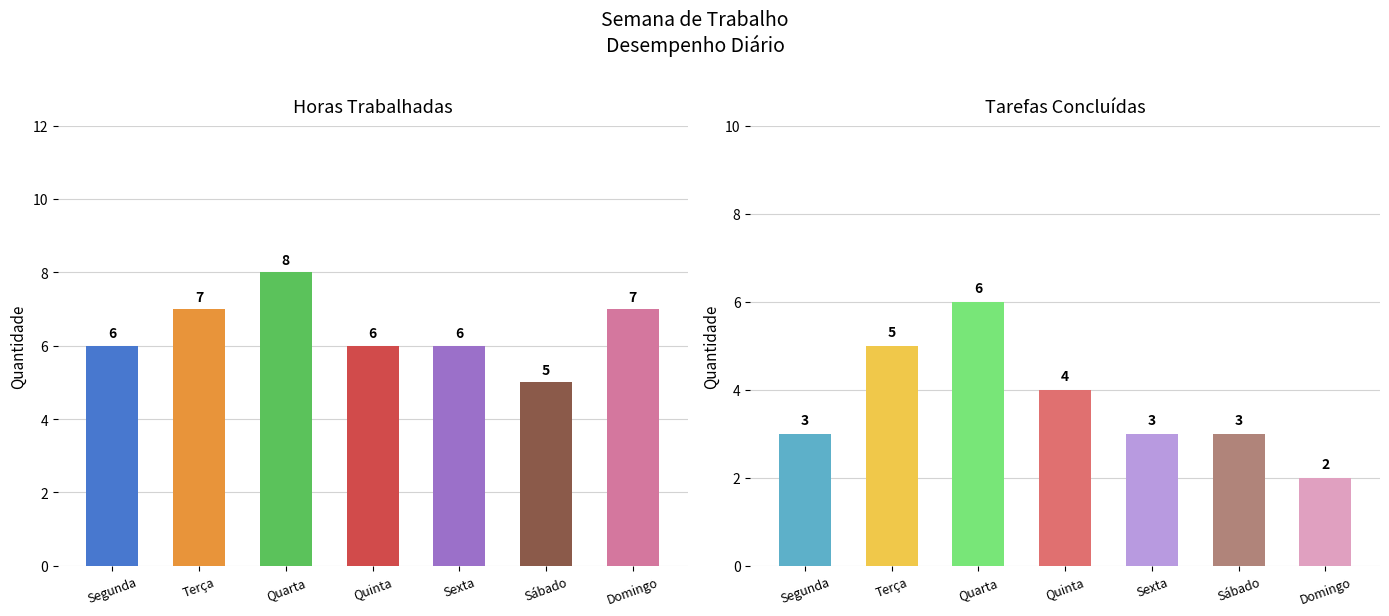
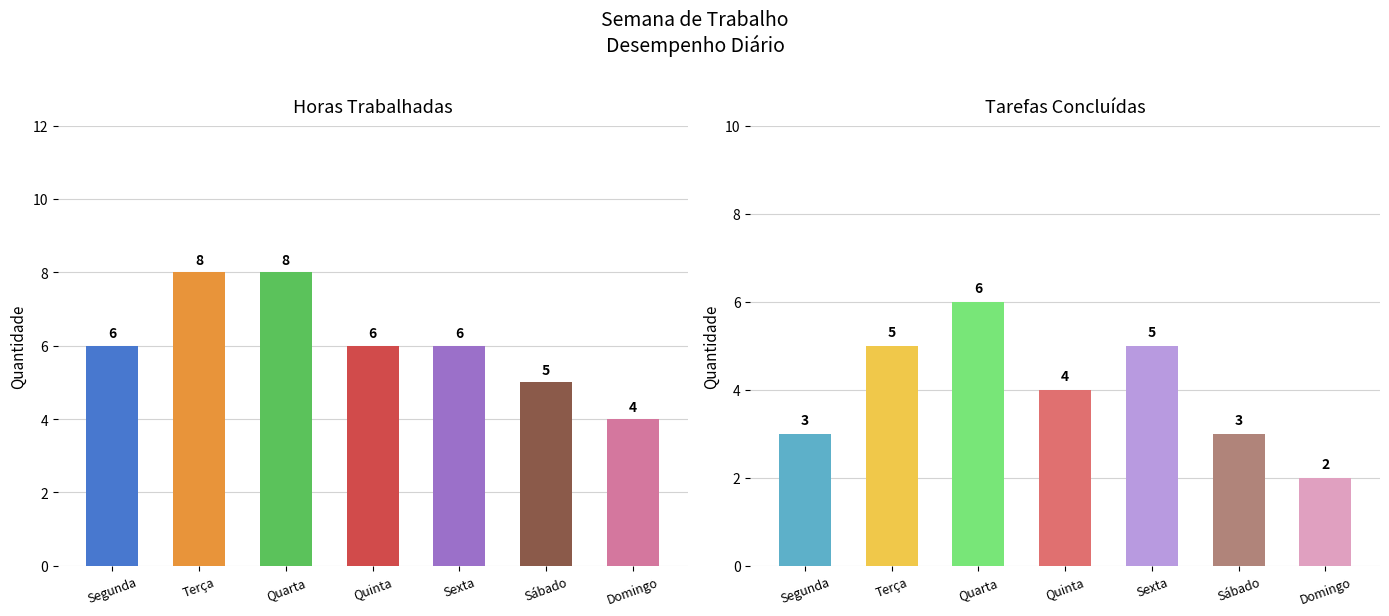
Horas Trabalhadas, Terça: 7 -> 8
Horas Trabalhadas, Domingo: 7 -> 4
Tarefas Concluídas, Sexta: 3 -> 5
